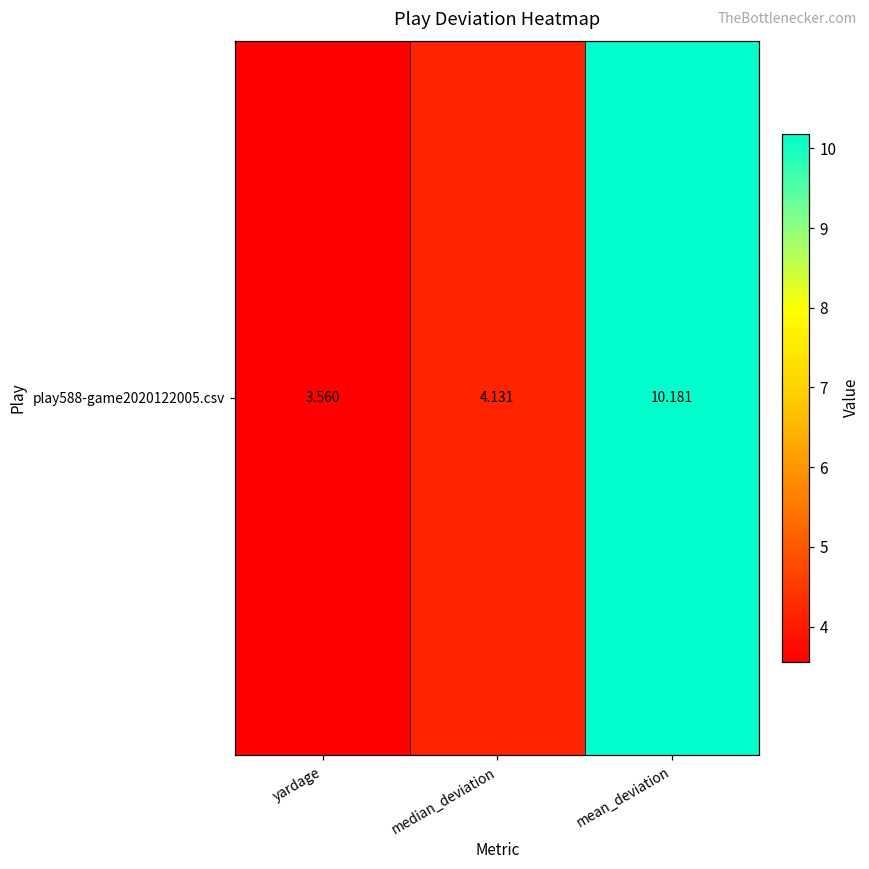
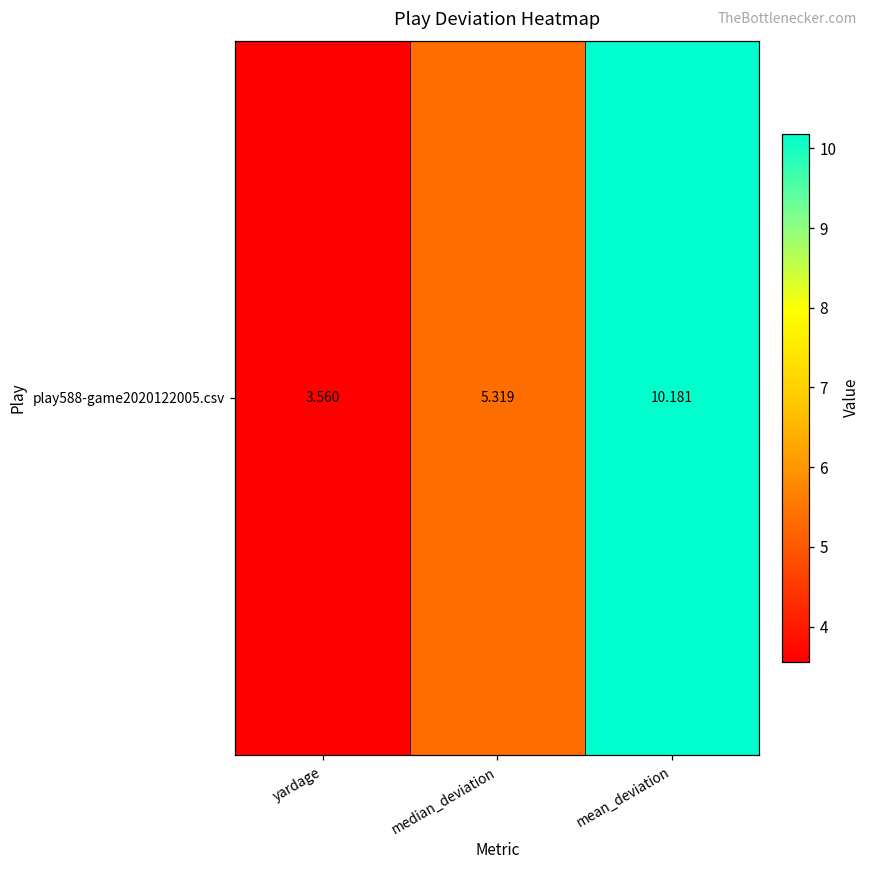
play588-game2020122005.csv, median_deviation: 4.131 -> 5.319
